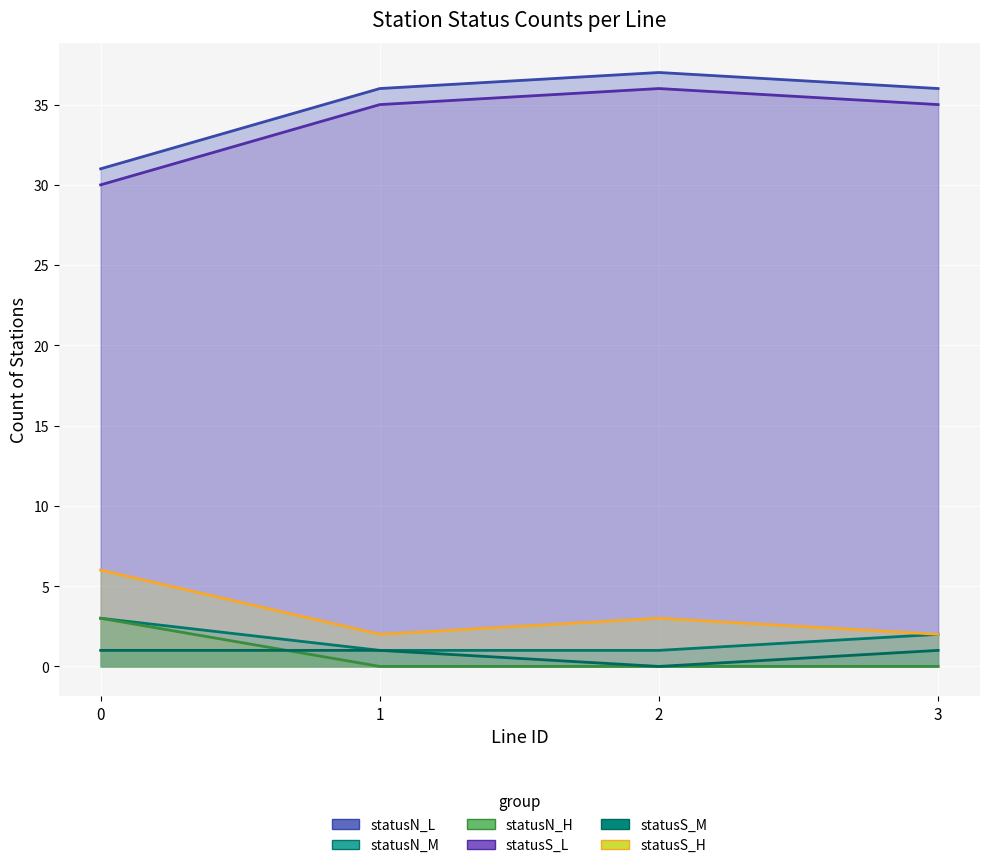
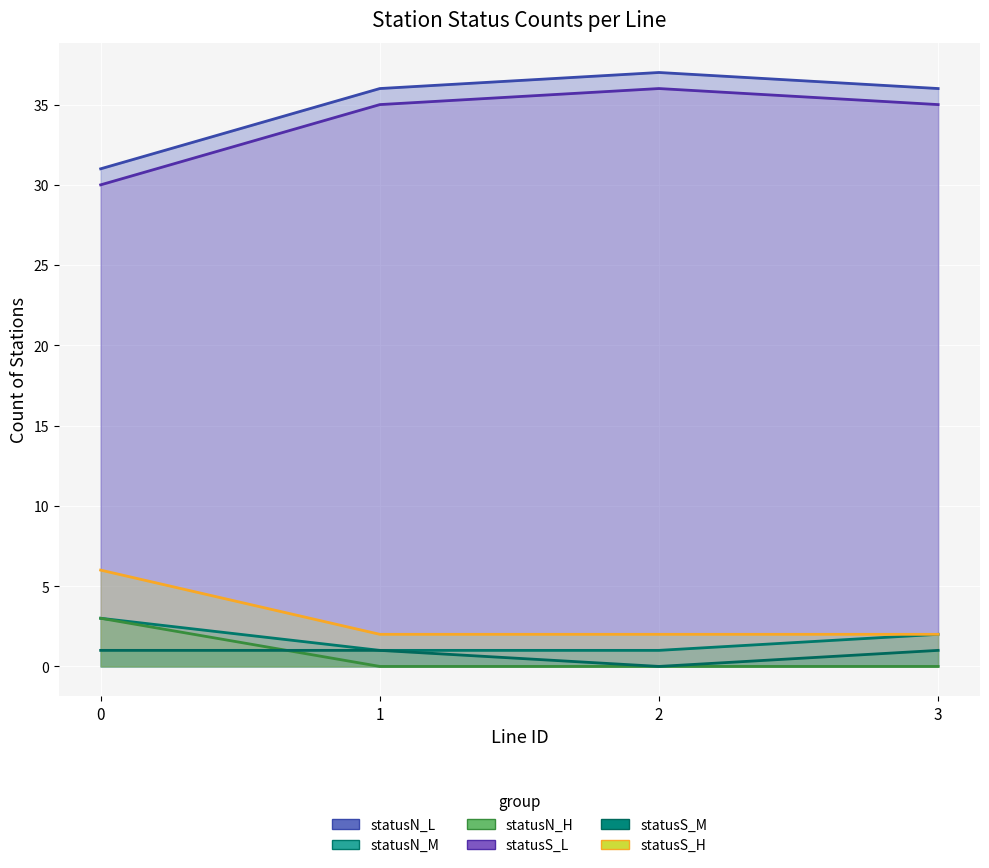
statusS_H, 2: 3 -> 2
